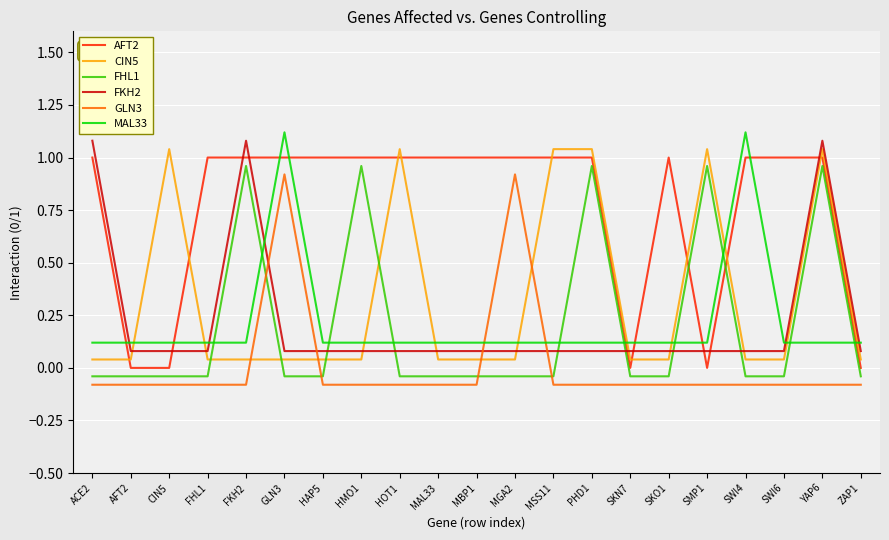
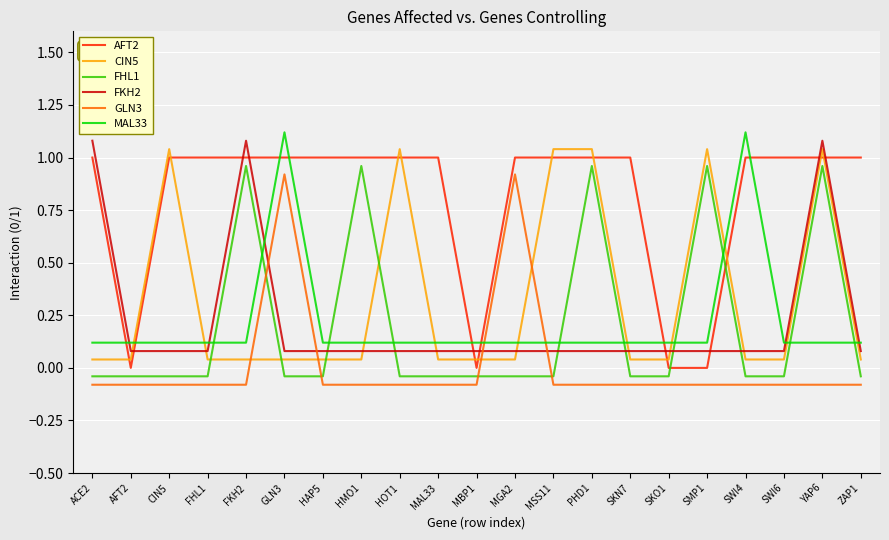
AFT2, CIN5: 0 -> 1
AFT2, MBP1: 1 -> 0
AFT2, SKN7: 0 -> 1
AFT2, SKO1: 1 -> 0
AFT2, ZAP1: 0 -> 1
